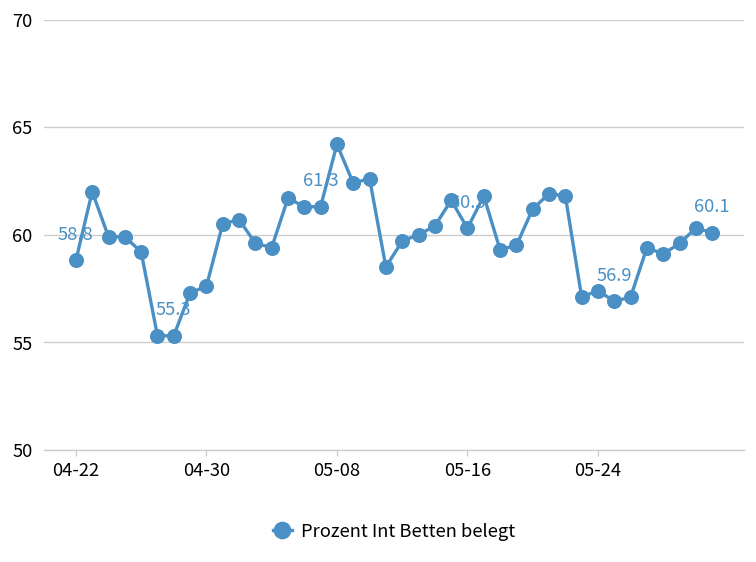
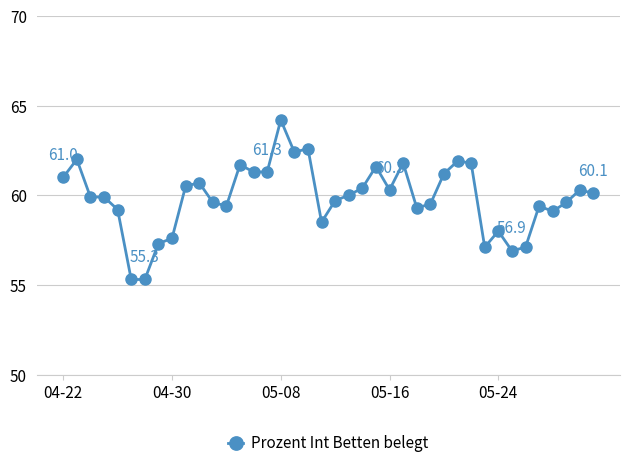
04-22: 58.8 -> 61.0
05-24: 57.4 -> 58.0
